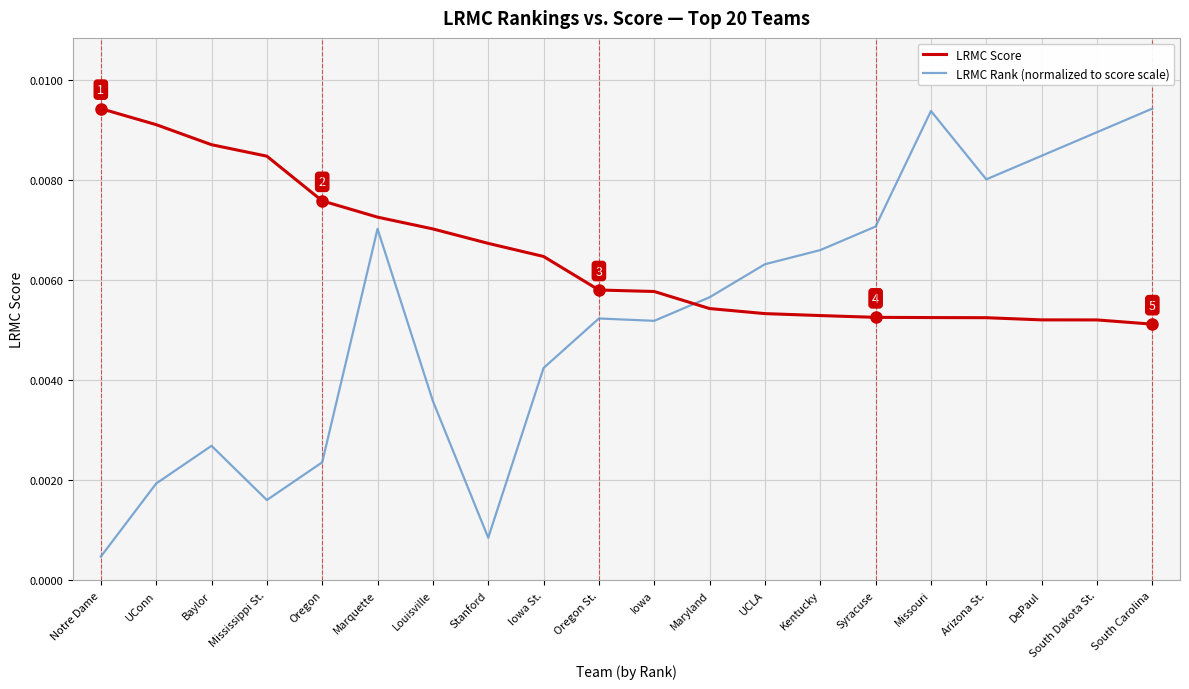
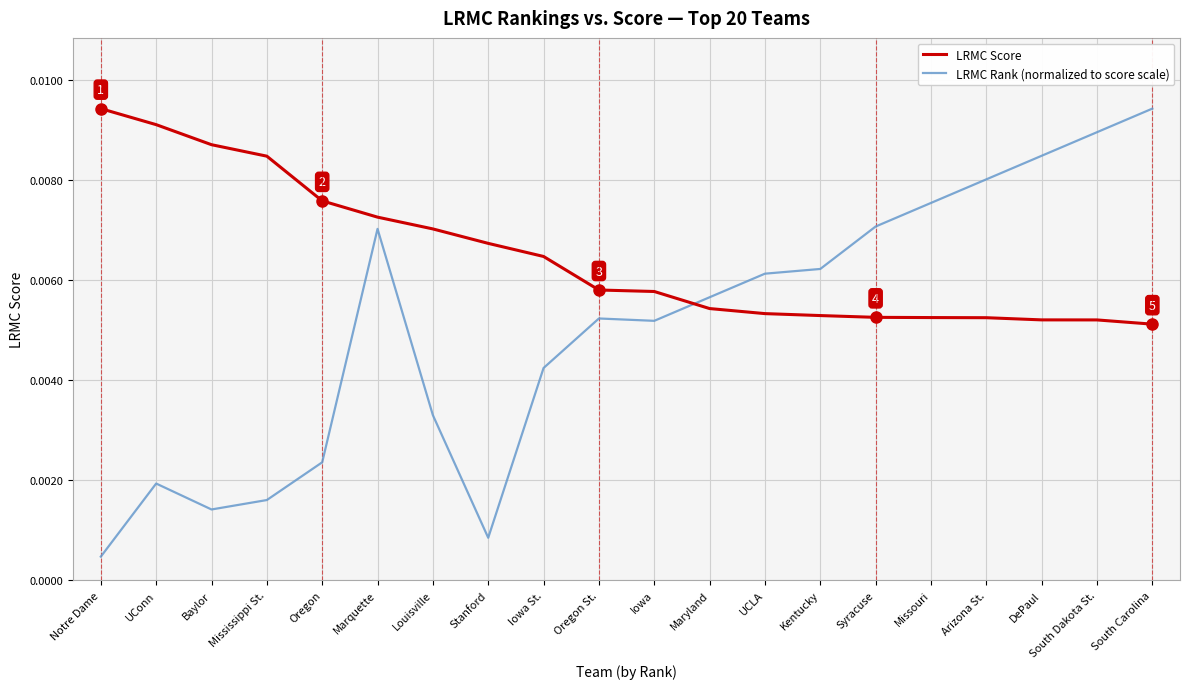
LRMC Rank (normalized to score scale), Baylor: 0.0027 -> 0.0014
LRMC Rank (normalized to score scale), Louisville: 0.0036 -> 0.0033
LRMC Rank (normalized to score scale), UCLA: 0.0063 -> 0.0061
LRMC Rank (normalized to score scale), Kentucky: 0.0066 -> 0.0062
LRMC Rank (normalized to score scale), Missouri: 0.0094 -> 0.0075
